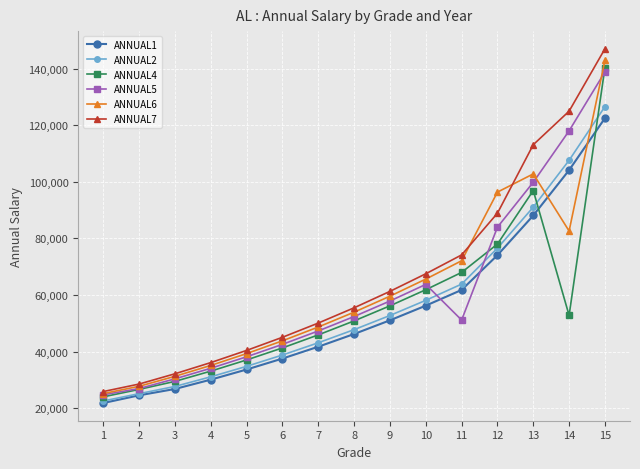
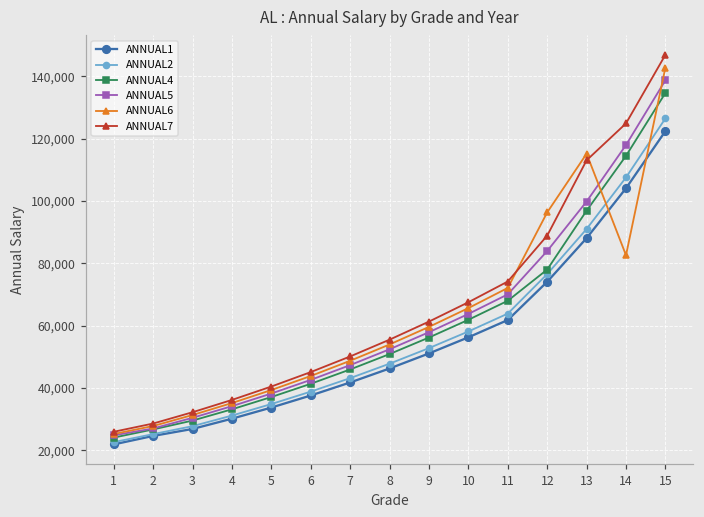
ANNUAL5, 11: 51,000 -> 70,000
ANNUAL6, 13: 103,000 -> 115,000
ANNUAL4, 14: 53,000 -> 115,000
ANNUAL4, 15: 140,000 -> 135,000
